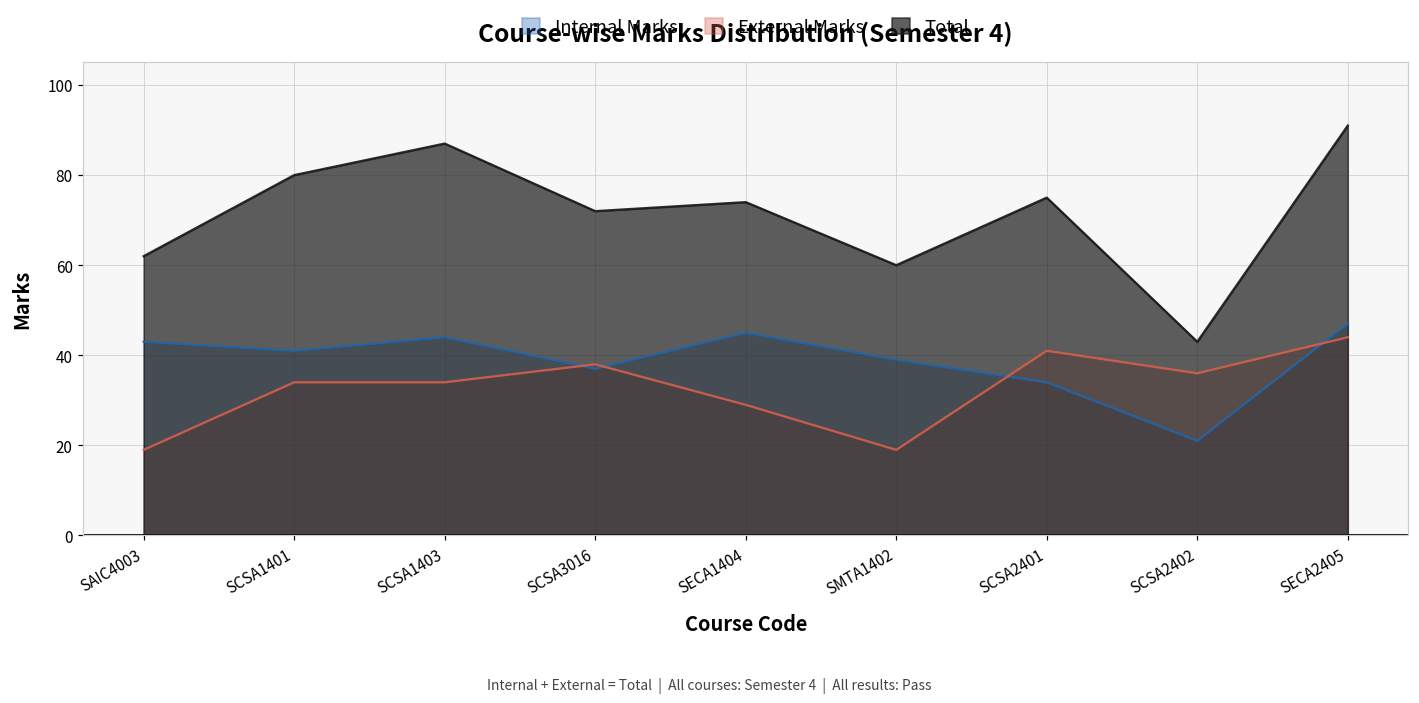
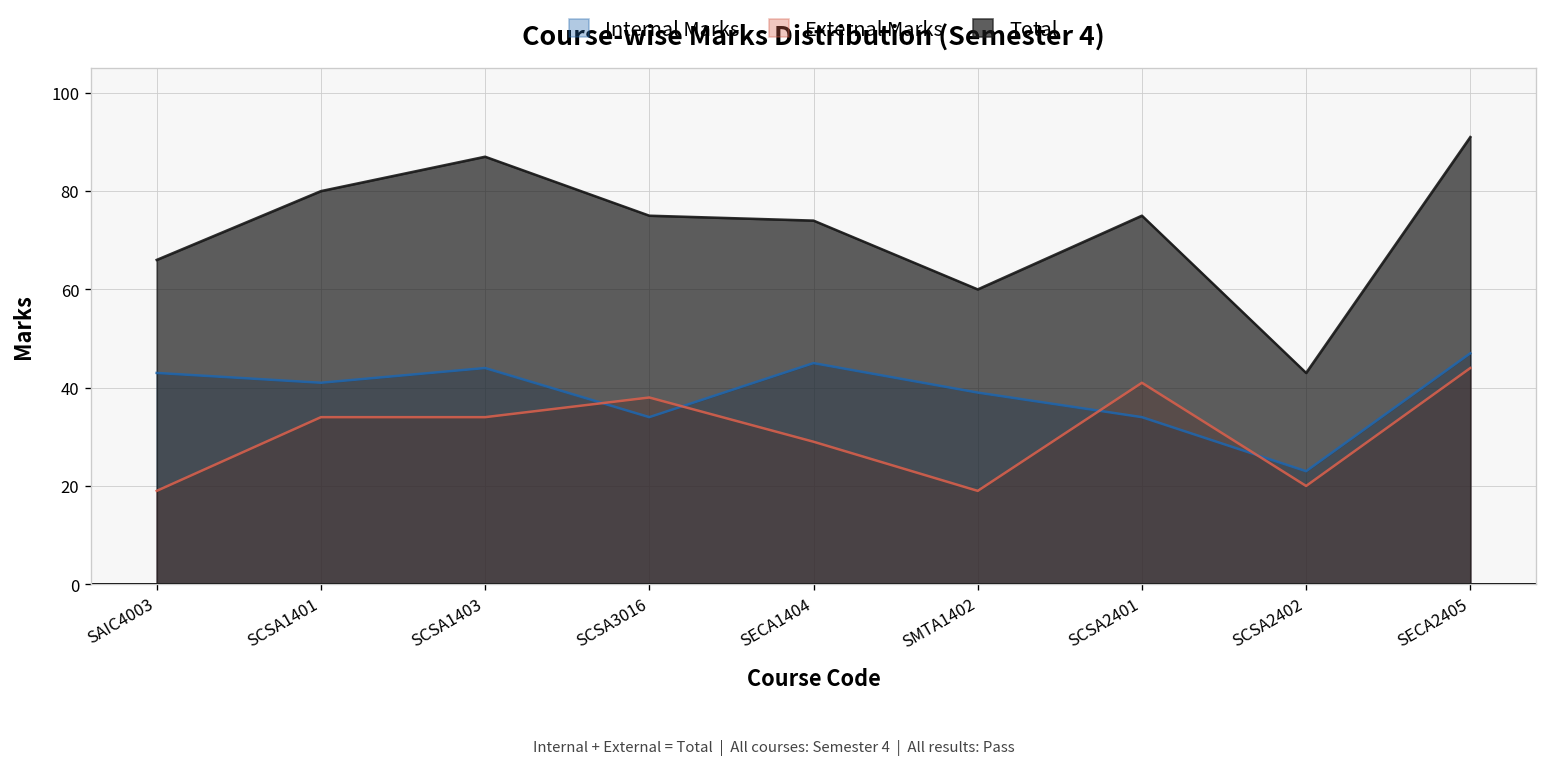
Total, SAIC4003: 62 -> 66
Internal Marks, SCSA3016: 37 -> 34
Total, SCSA3016: 72 -> 75
Internal Marks, SCSA2402: 21 -> 23
External Marks, SCSA2402: 36 -> 20
